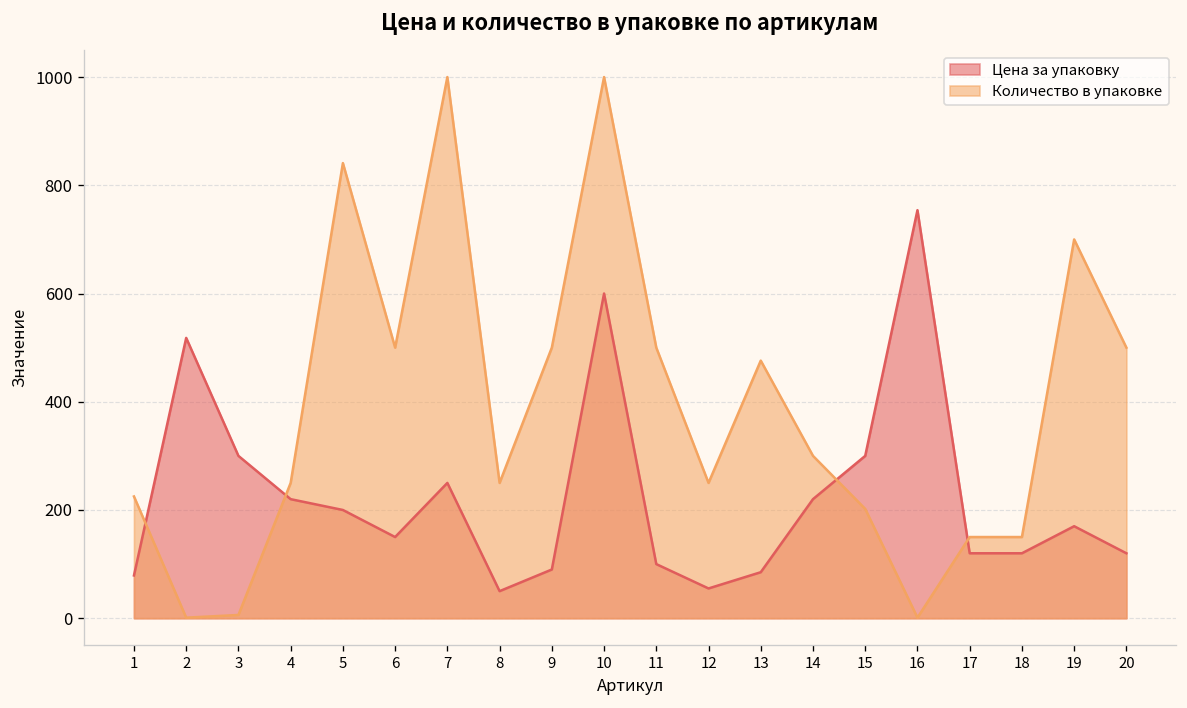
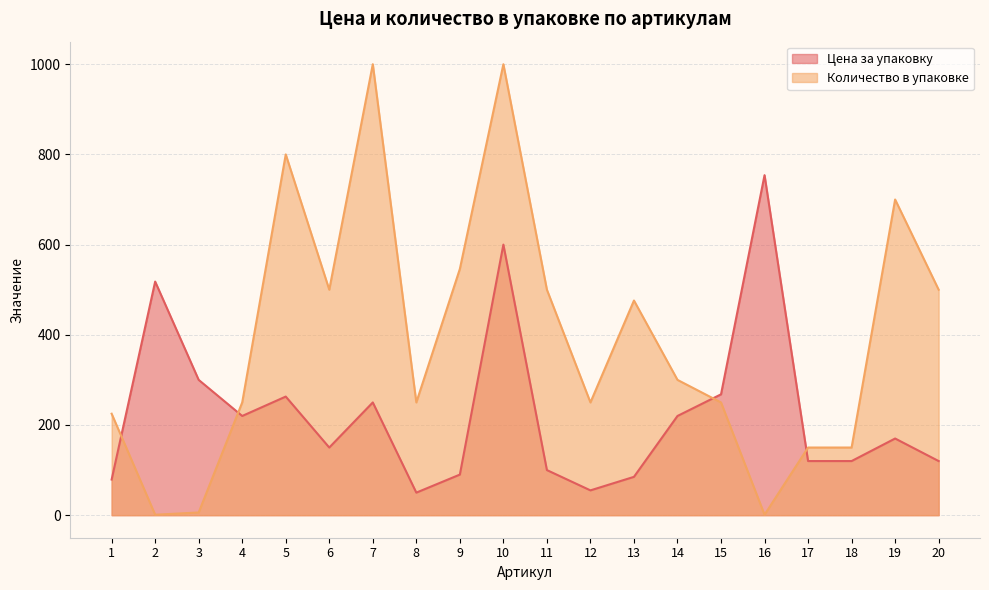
Цена за упаковку, 5: 200 -> 260
Количество в упаковке, 5: 840 -> 800
Количество в упаковке, 9: 500 -> 550
Цена за упаковку, 15: 300 -> 270
Количество в упаковке, 15: 200 -> 250
